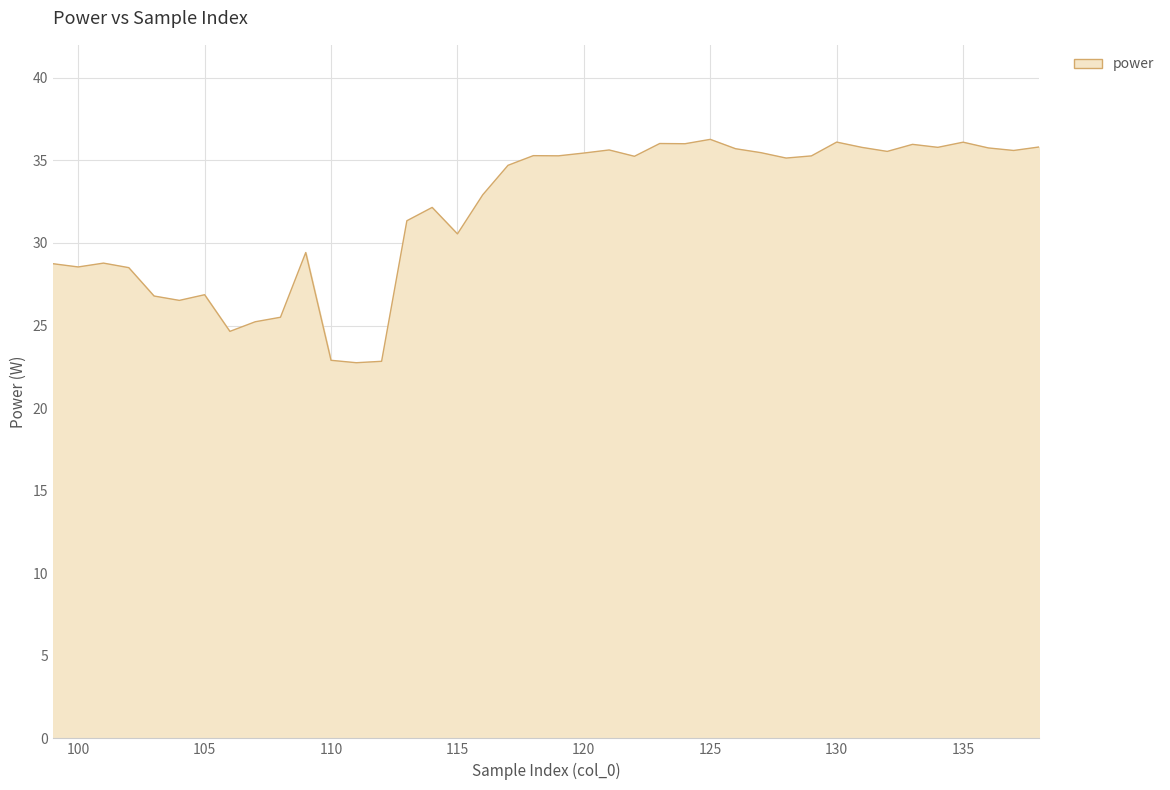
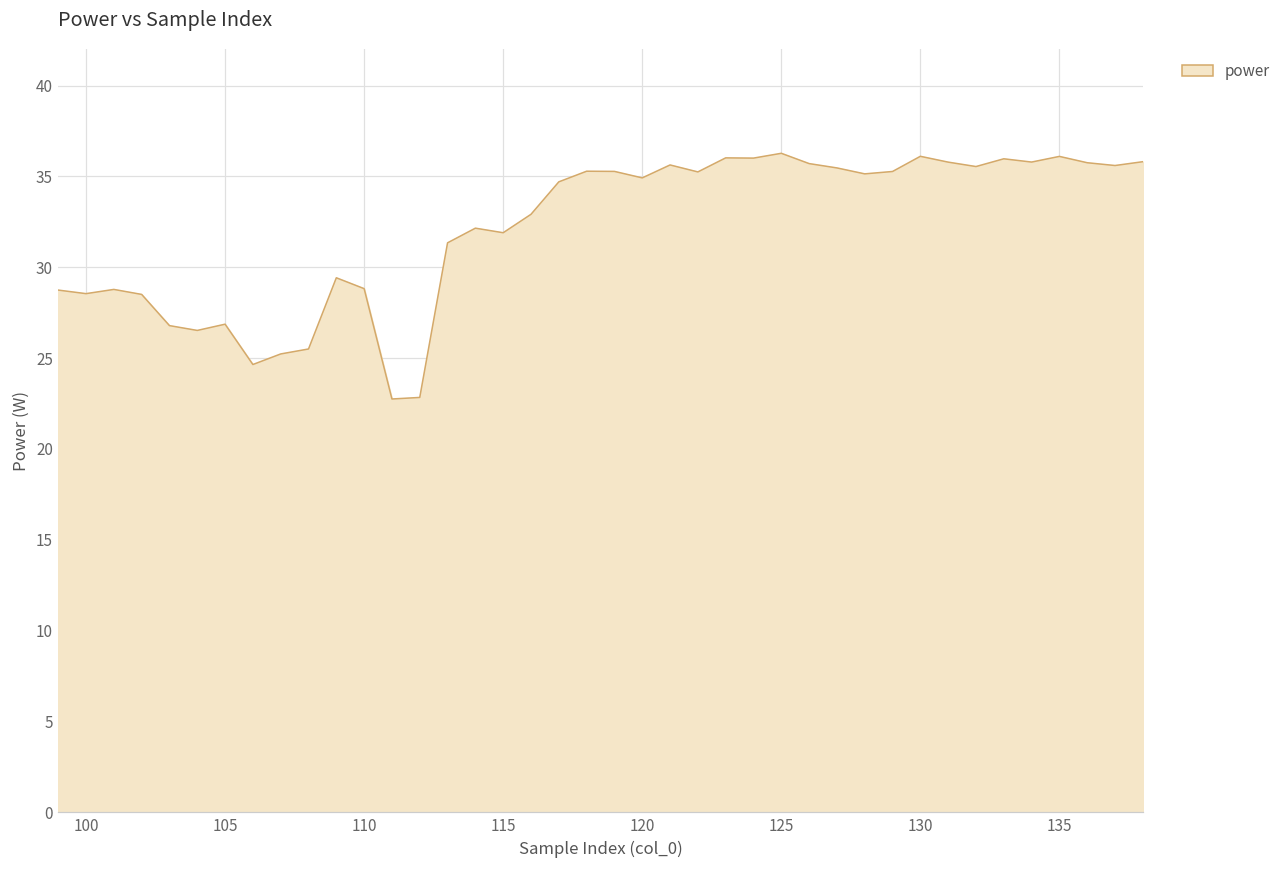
110: 22.9 -> 28.8
115: 30.6 -> 31.9
120: 35.4 -> 34.9
